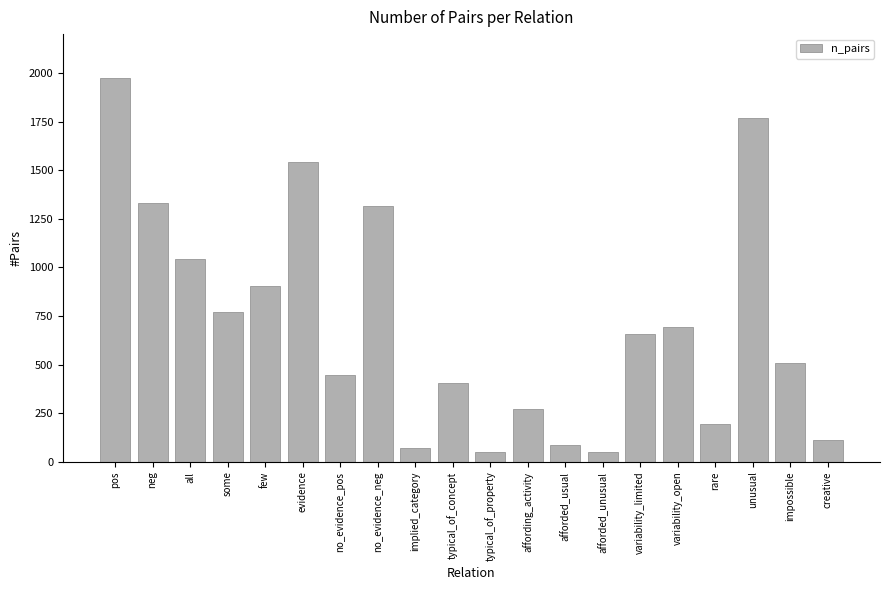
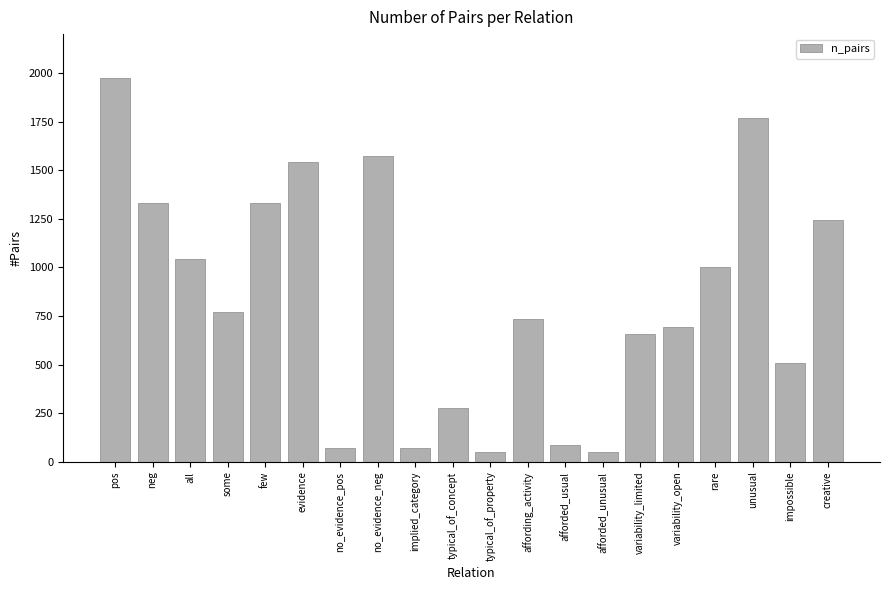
few: 910 -> 1330
no_evidence_pos: 450 -> 70
no_evidence_neg: 1320 -> 1570
typical_of_concept: 400 -> 280
affording_activity: 270 -> 740
rare: 200 -> 1000
creative: 110 -> 1250
